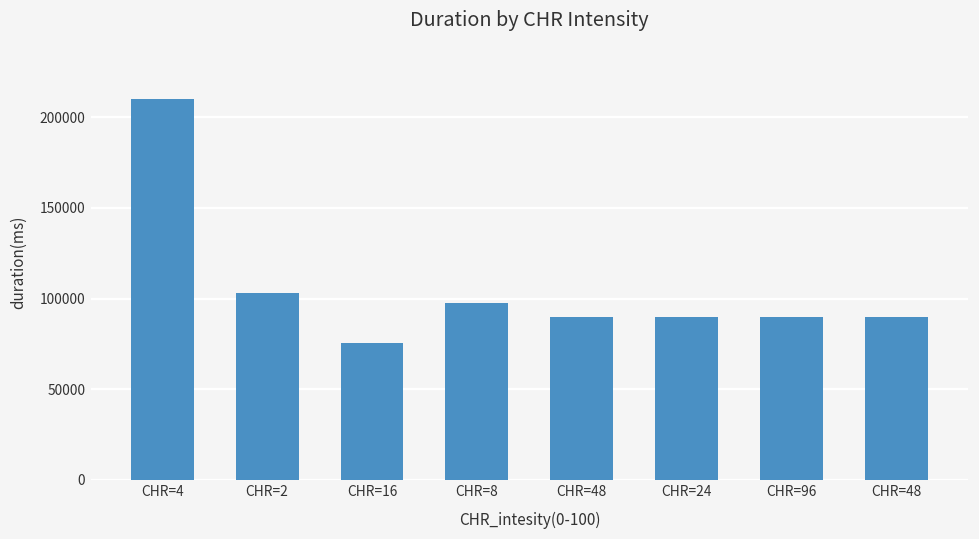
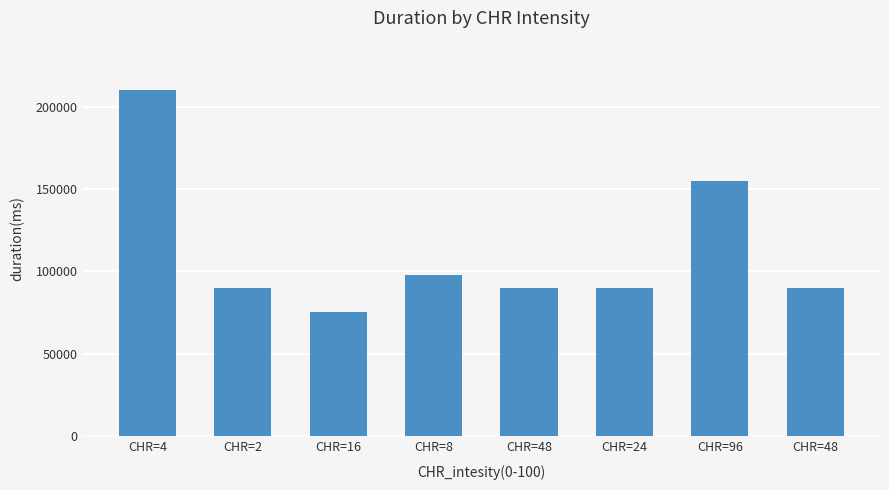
CHR=2: 103000 -> 90000
CHR=96: 90000 -> 155000
